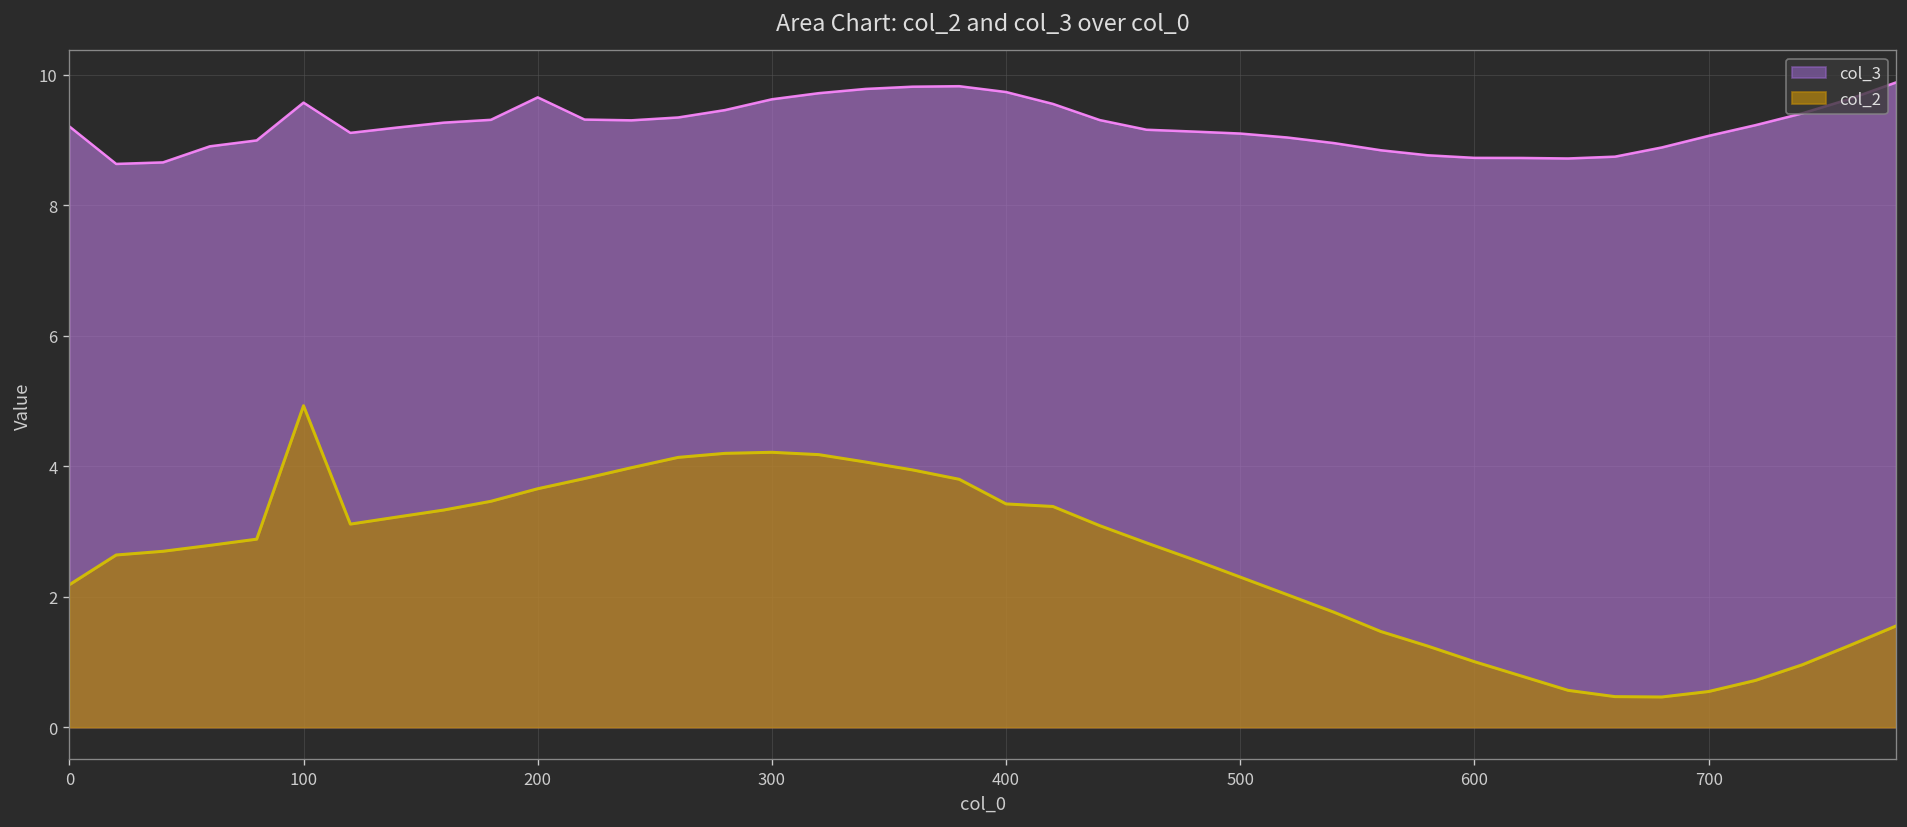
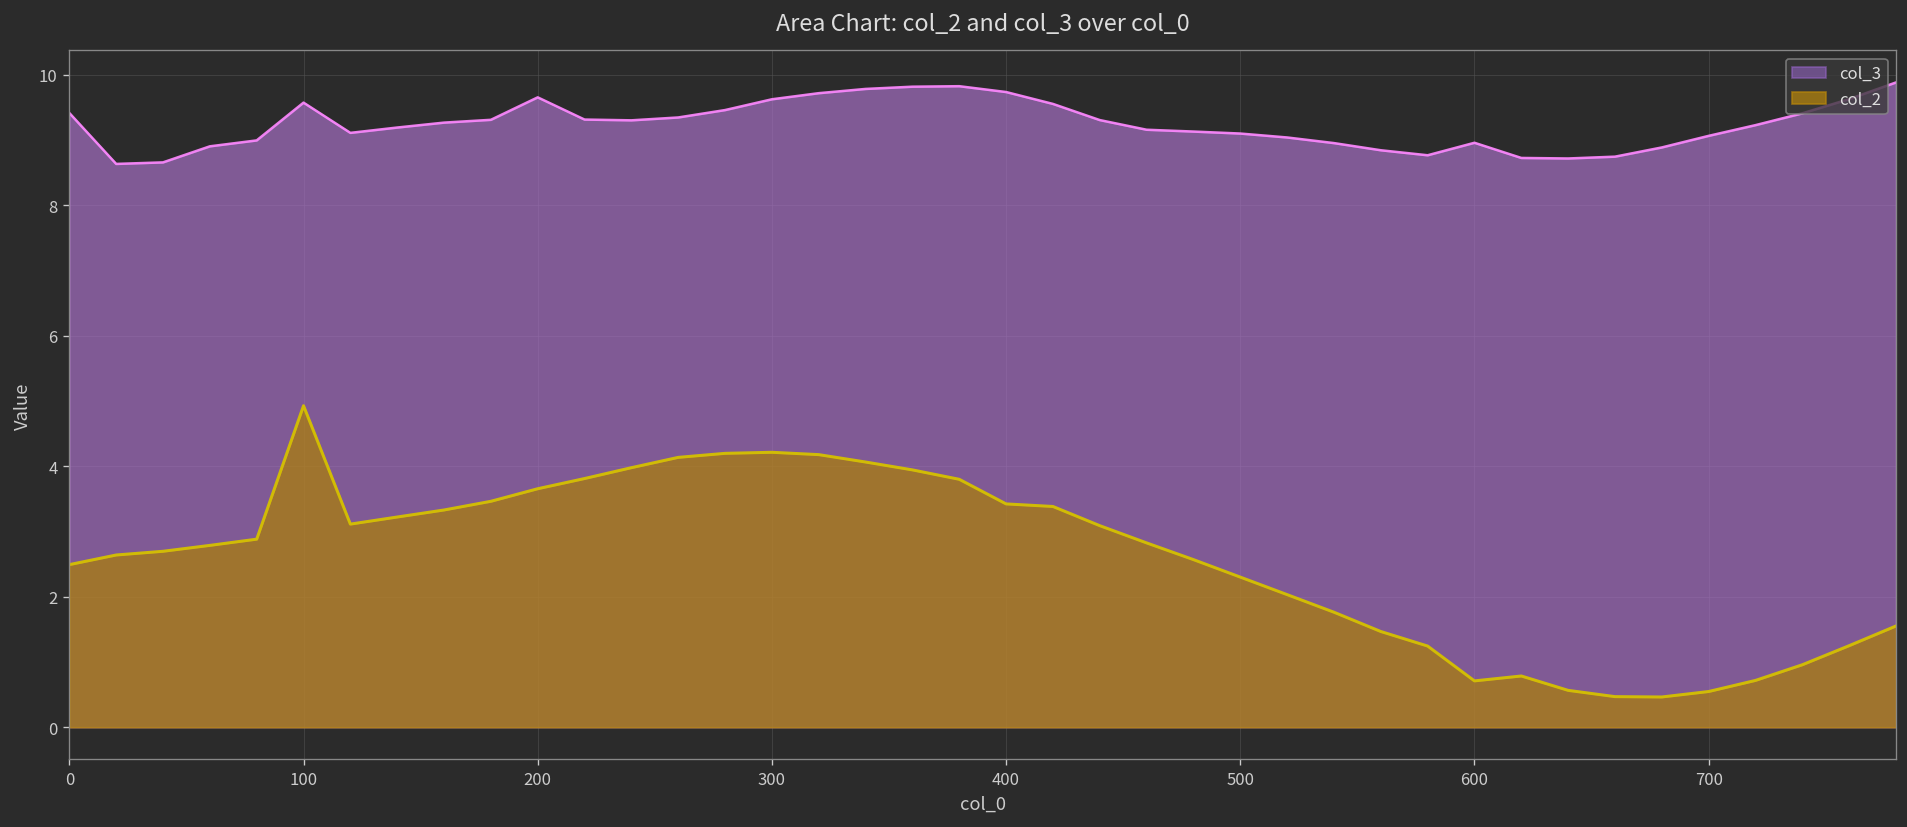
col_3, 0: 9.2 -> 9.4
col_2, 0: 2.2 -> 2.5
col_3, 600: 8.7 -> 9.0
col_2, 600: 1.0 -> 0.7
